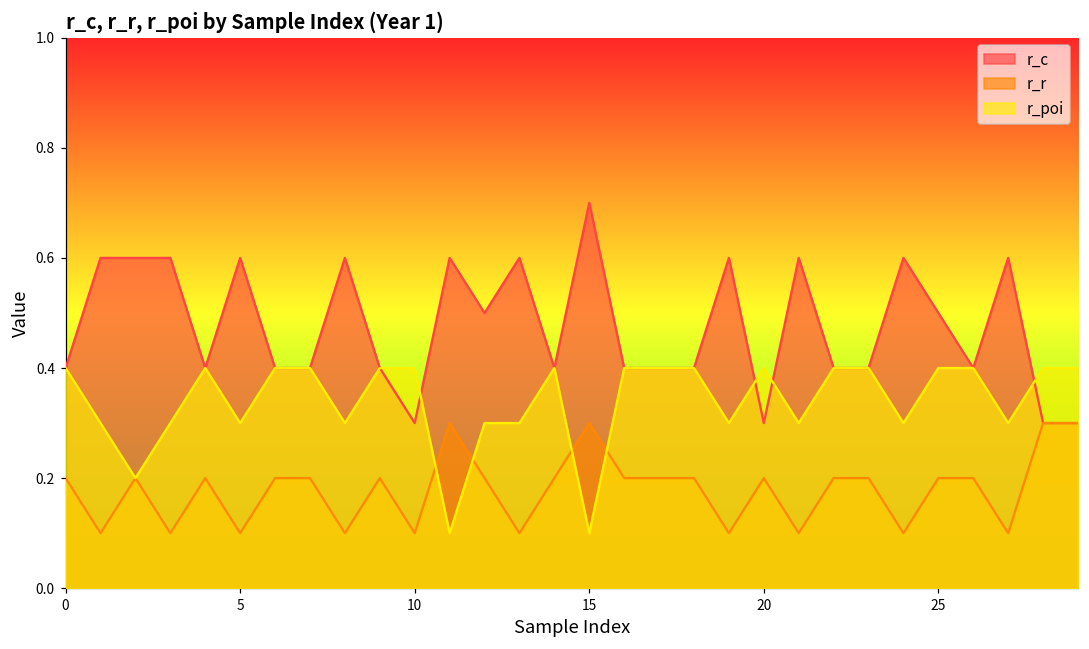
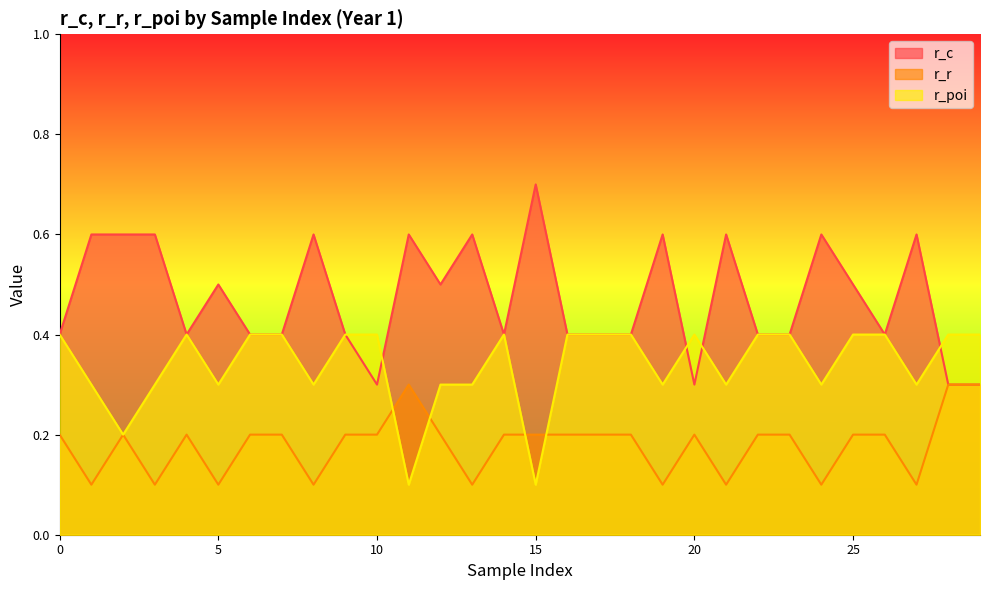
r_c, 5: 0.6 -> 0.5
r_r, 10: 0.1 -> 0.2
r_r, 15: 0.3 -> 0.2
